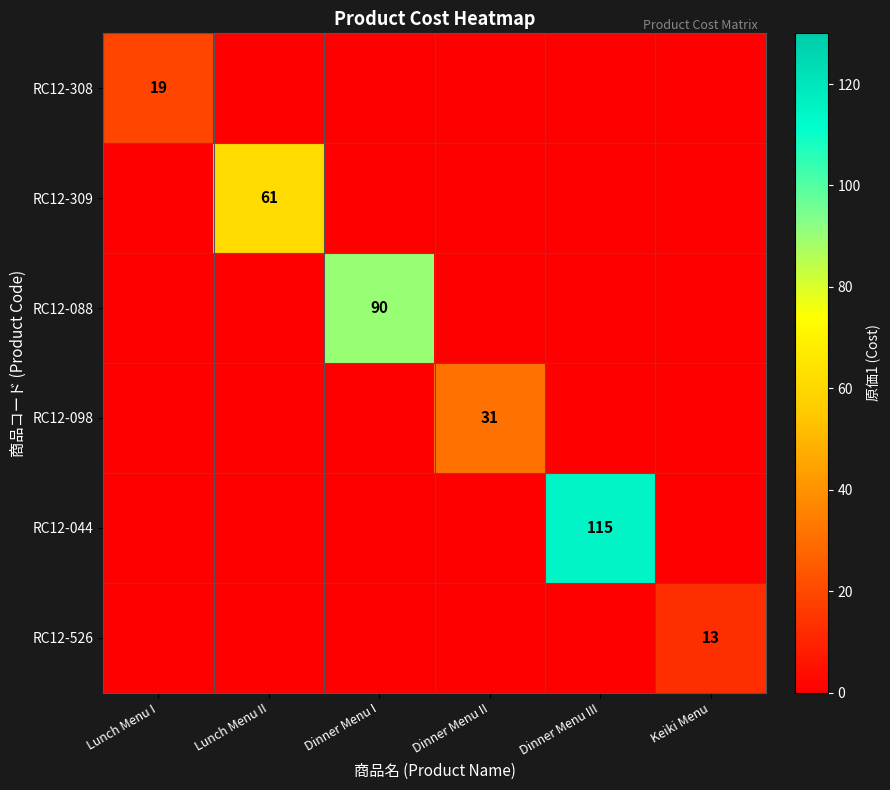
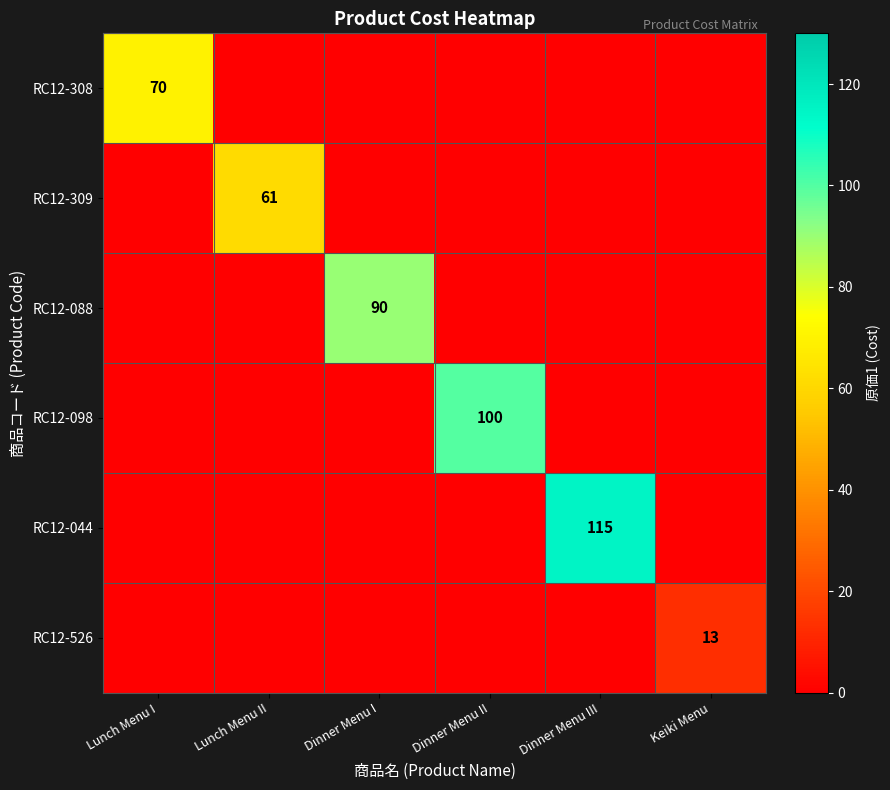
RC12-308, Lunch Menu I: 19 -> 70
RC12-098, Dinner Menu II: 31 -> 100
